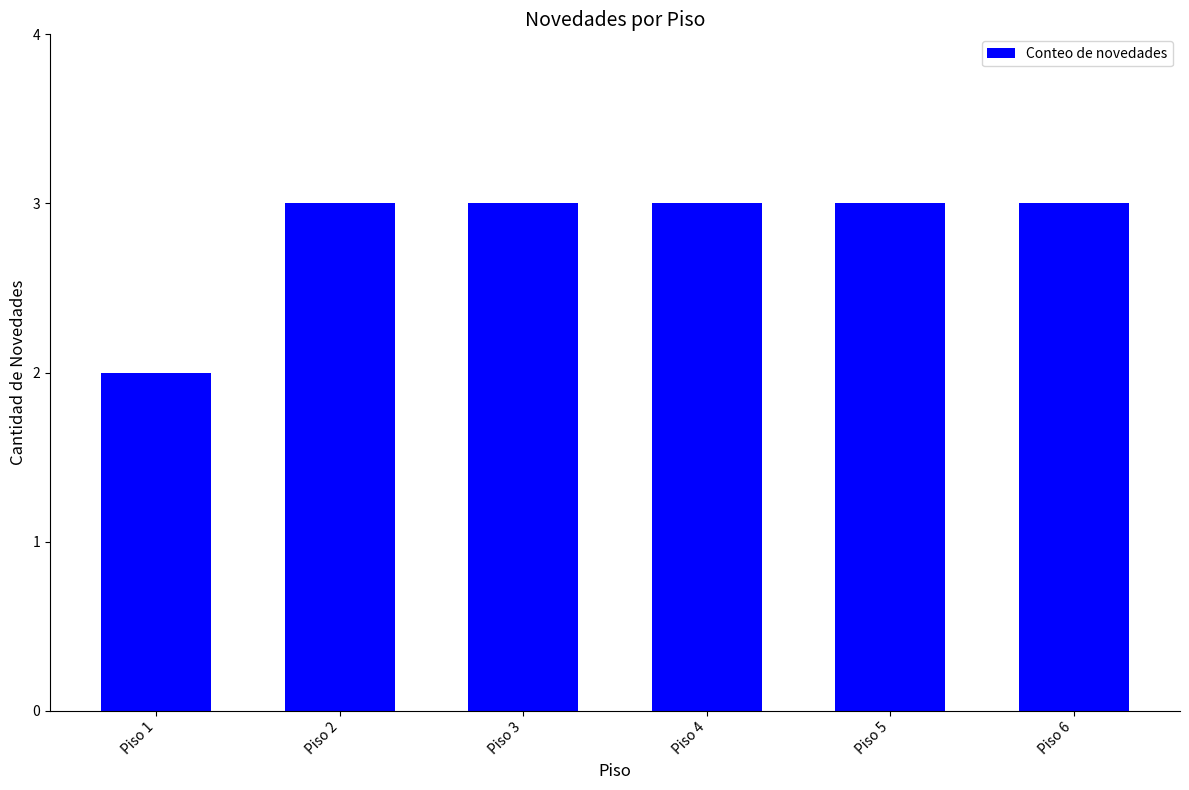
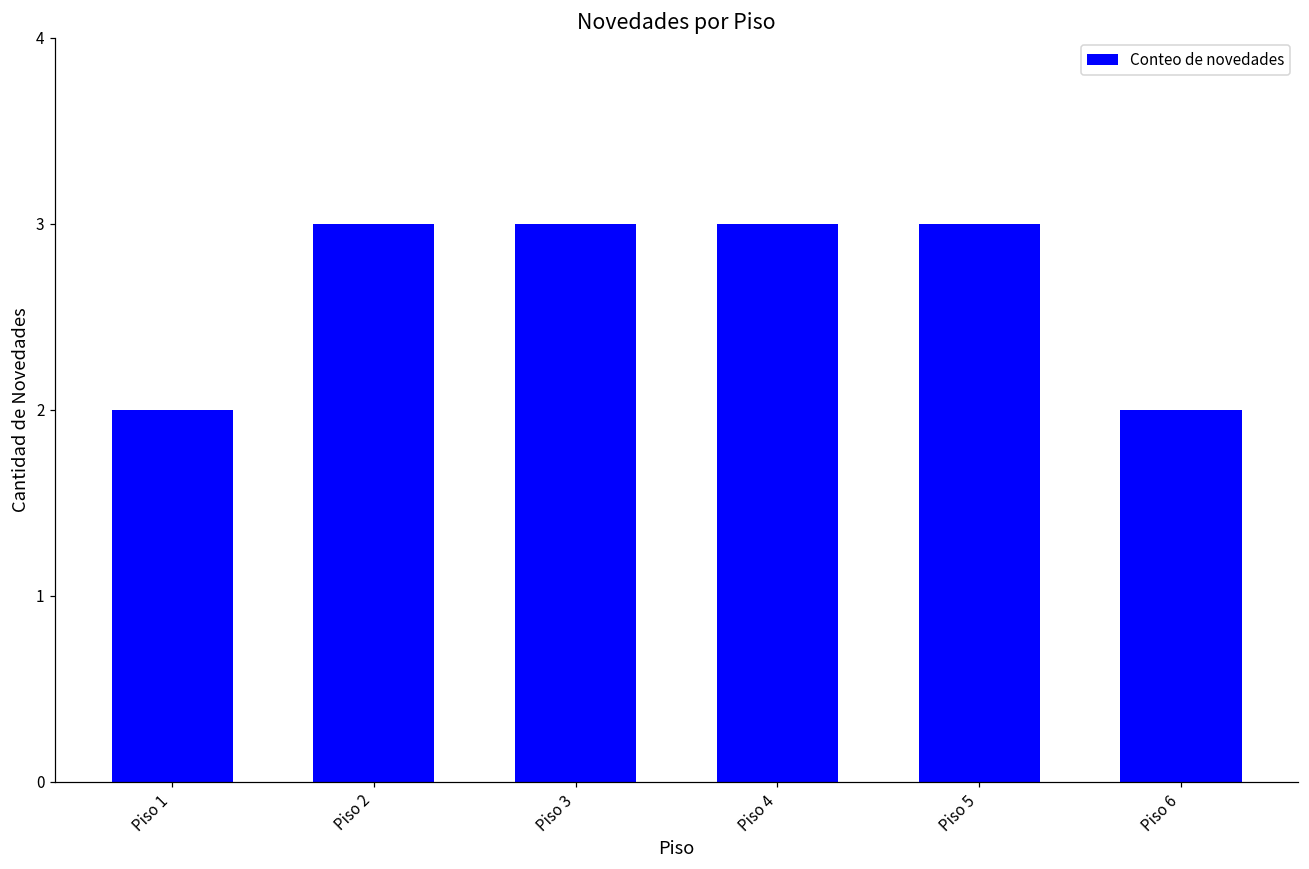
Piso 6: 3 -> 2
